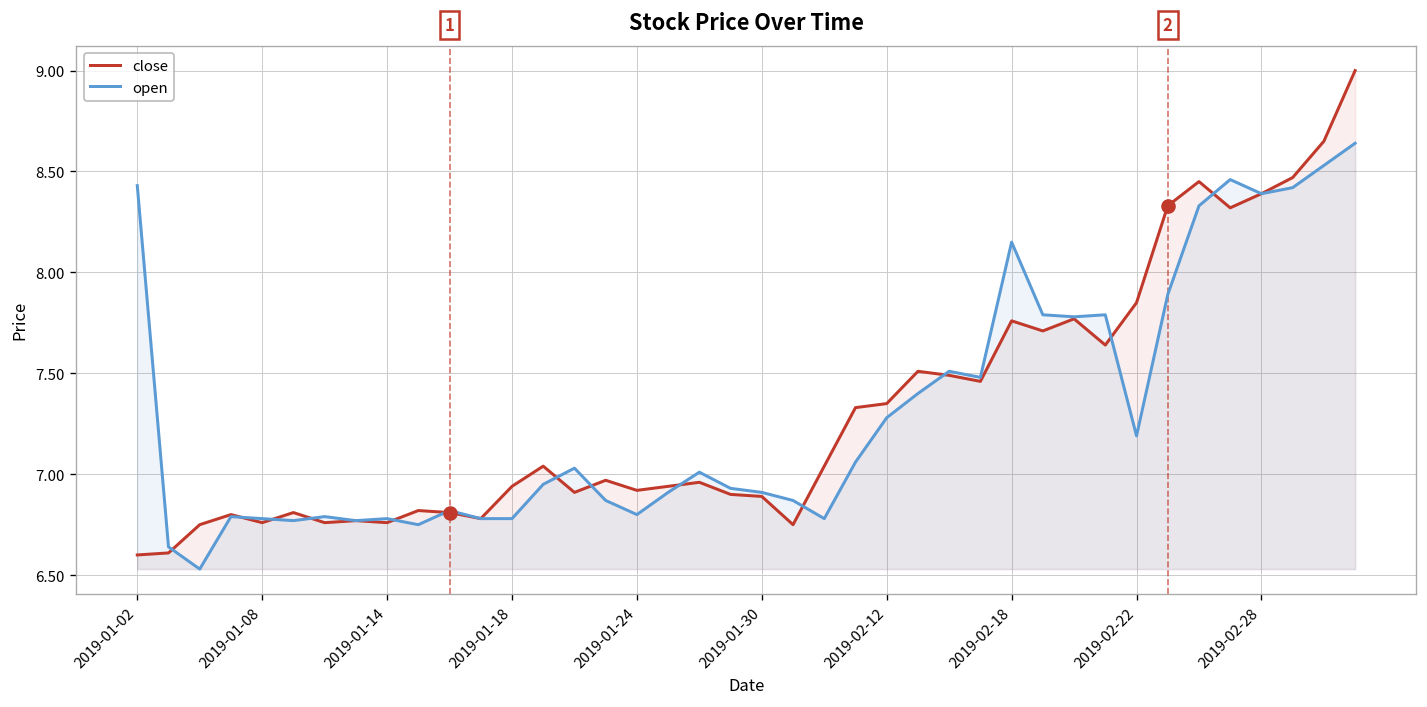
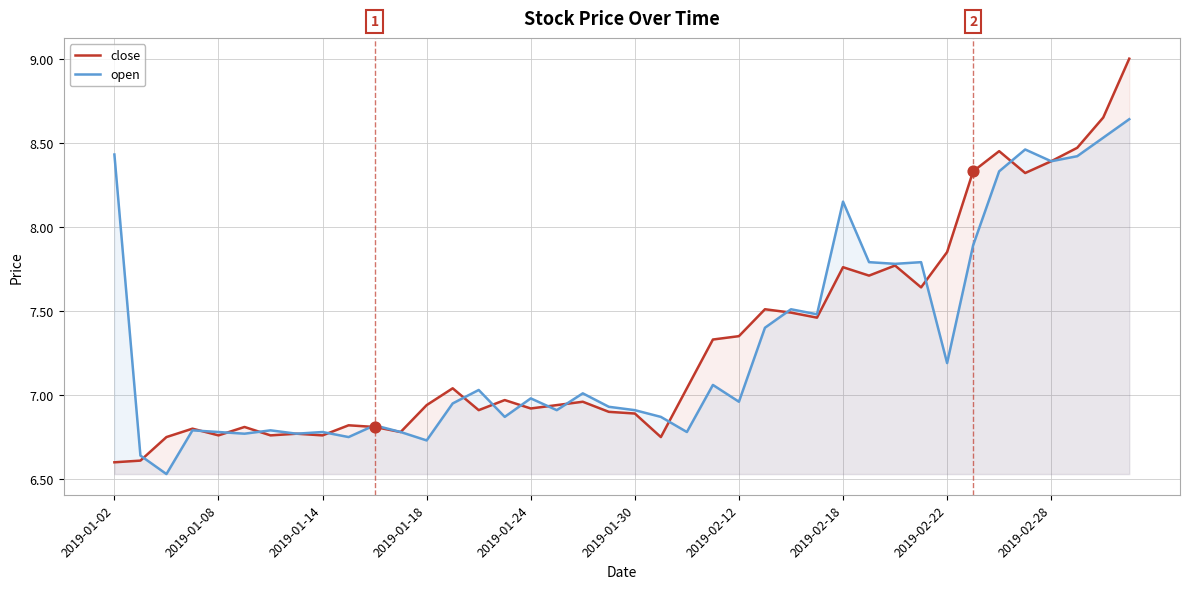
open, 2019-01-18: 6.78 -> 6.73
open, 2019-01-24: 6.80 -> 6.98
open, 2019-02-12: 7.28 -> 6.96
